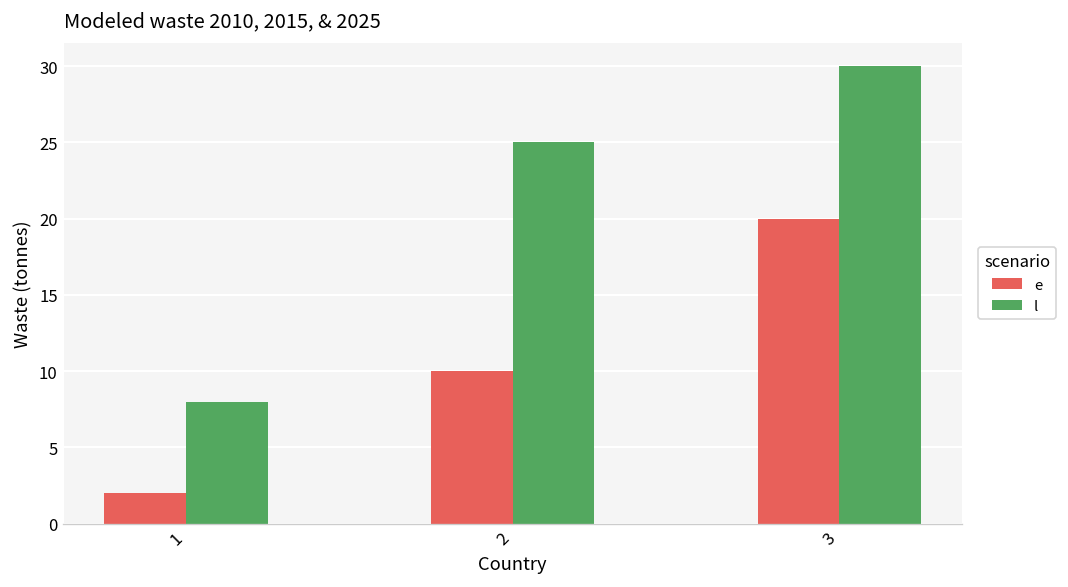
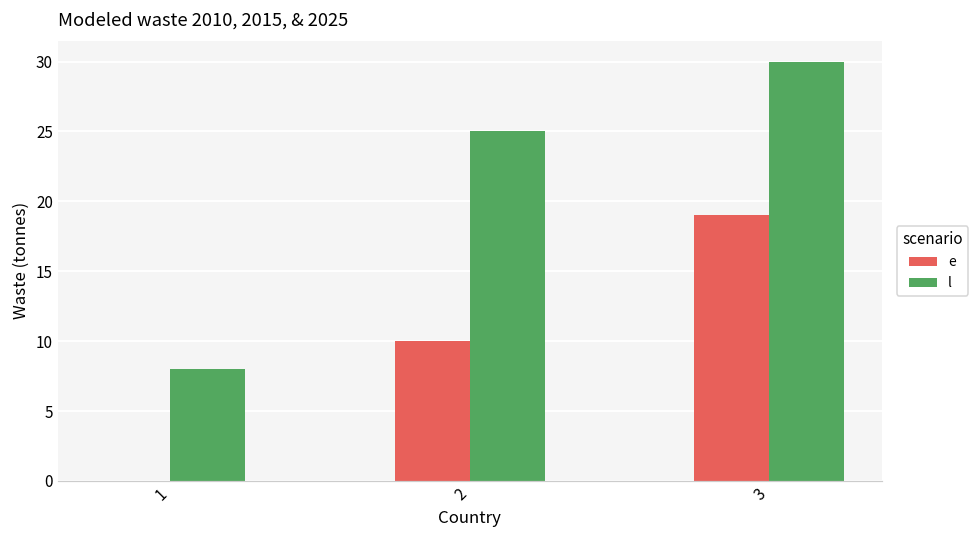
e, 1: 2 -> 0
e, 3: 20 -> 19
